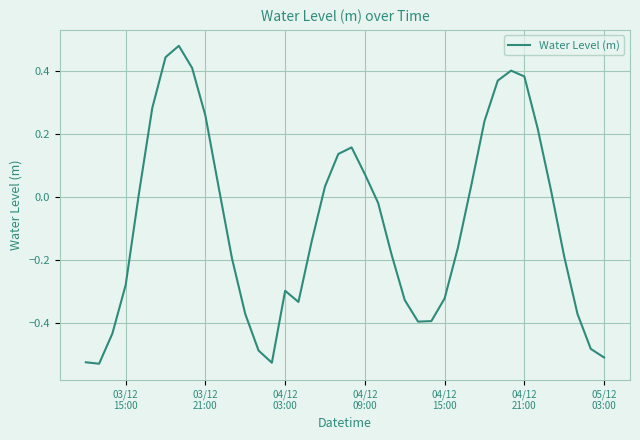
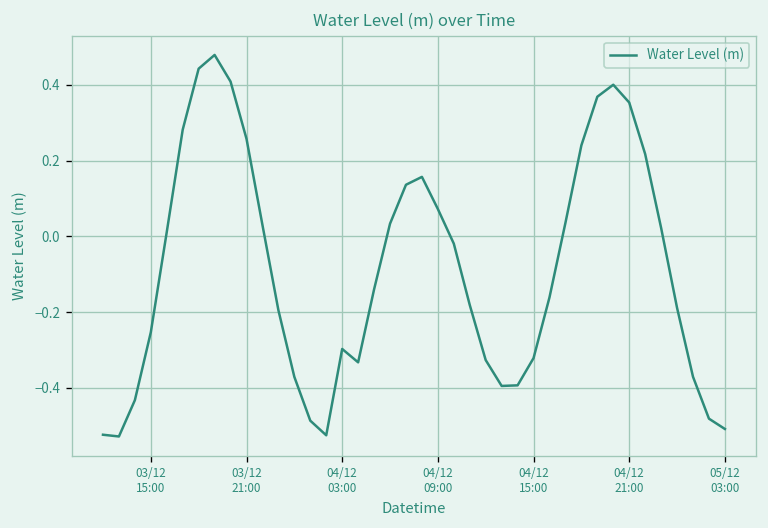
03/12 15:00: -0.28 -> -0.25
04/12 21:00: 0.38 -> 0.35
